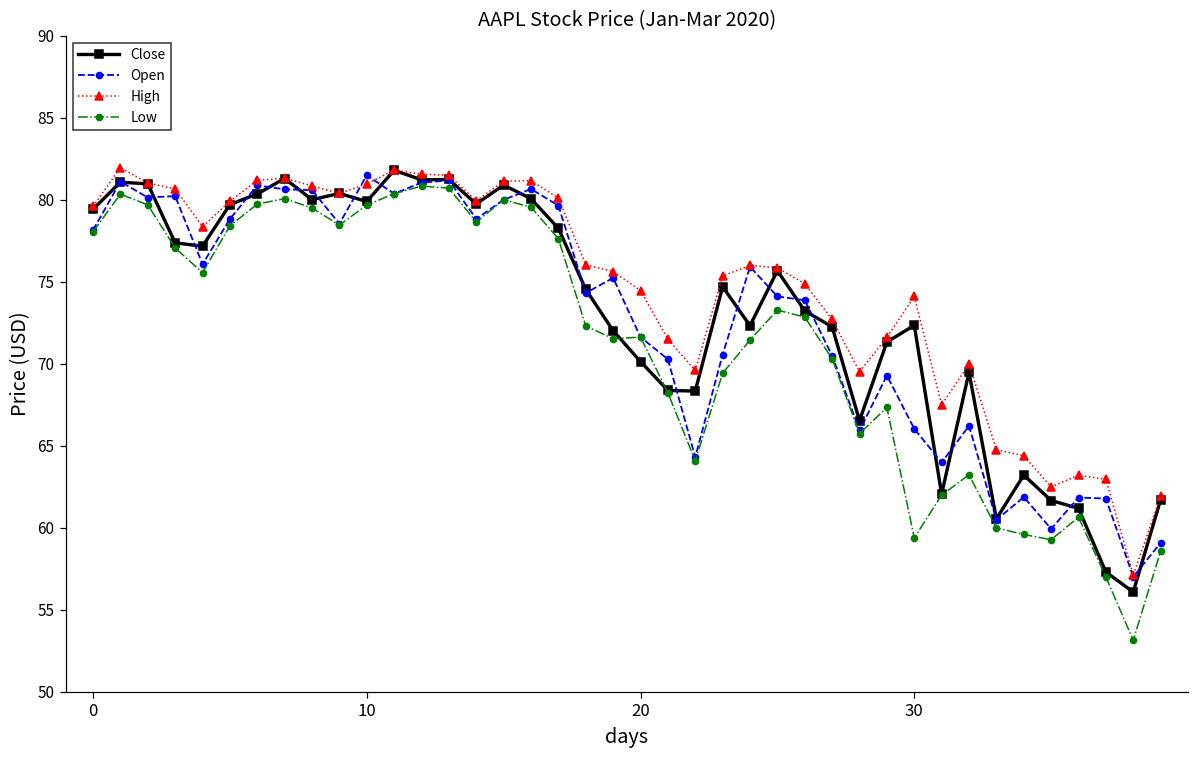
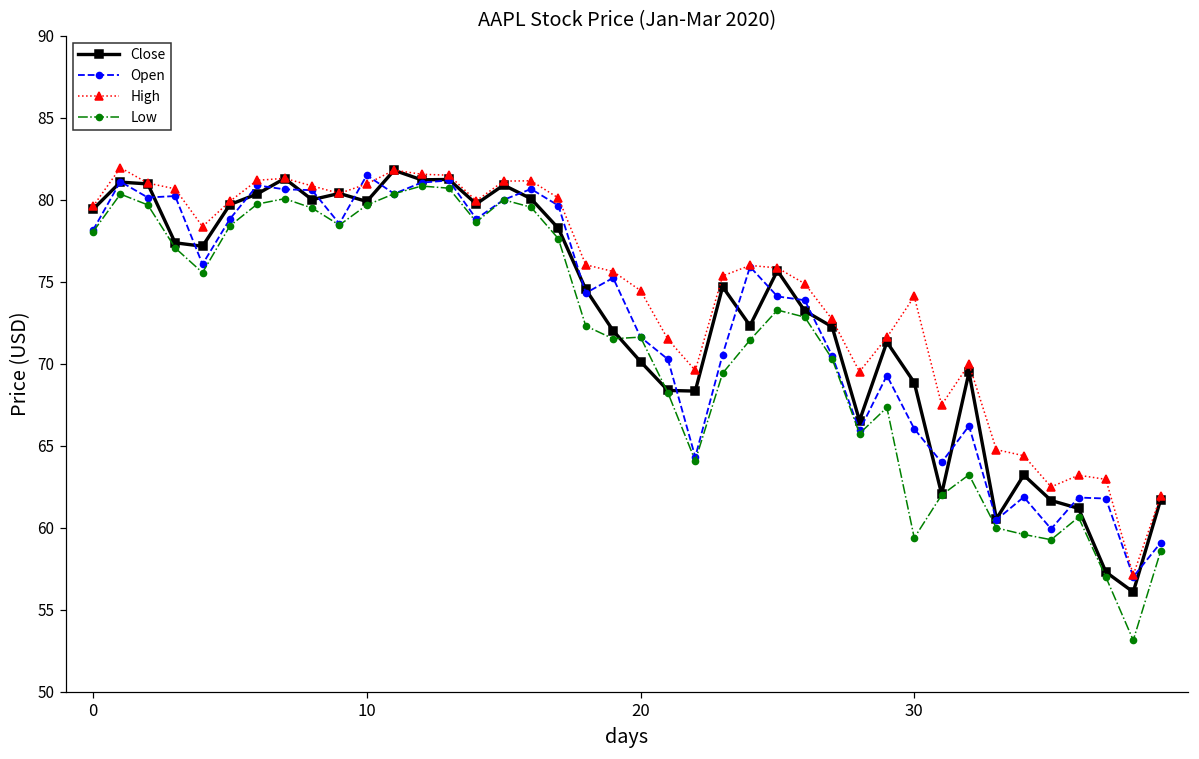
Close, 30: 72.4 -> 68.9
